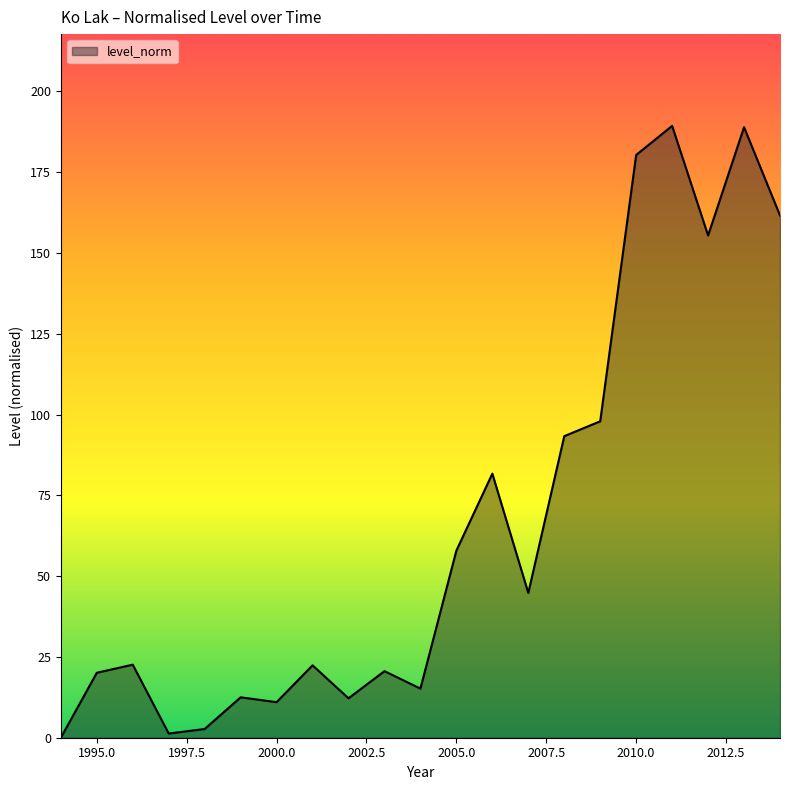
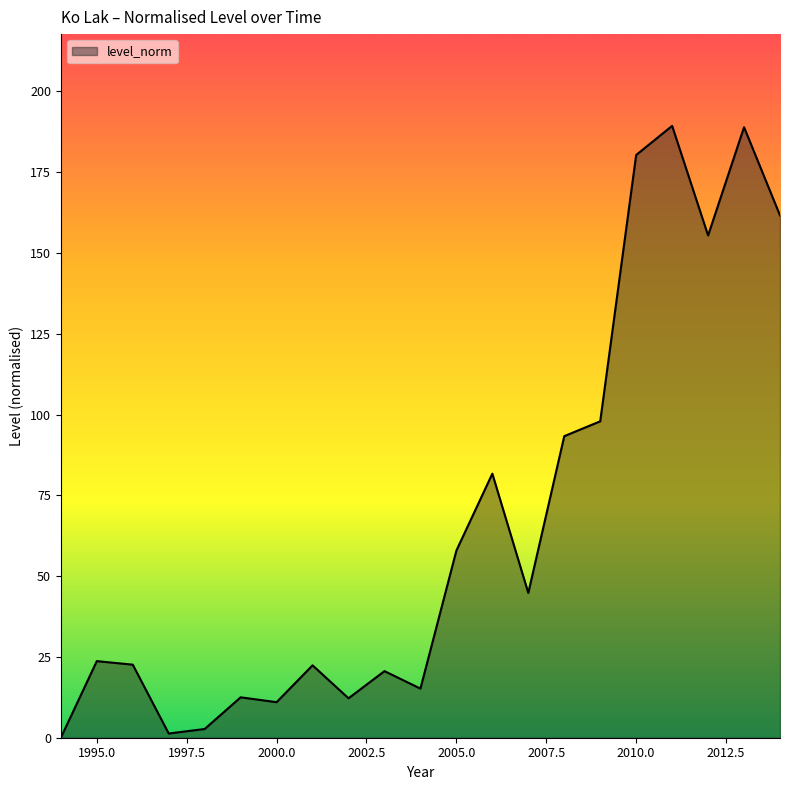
1995.0: 20 -> 24
